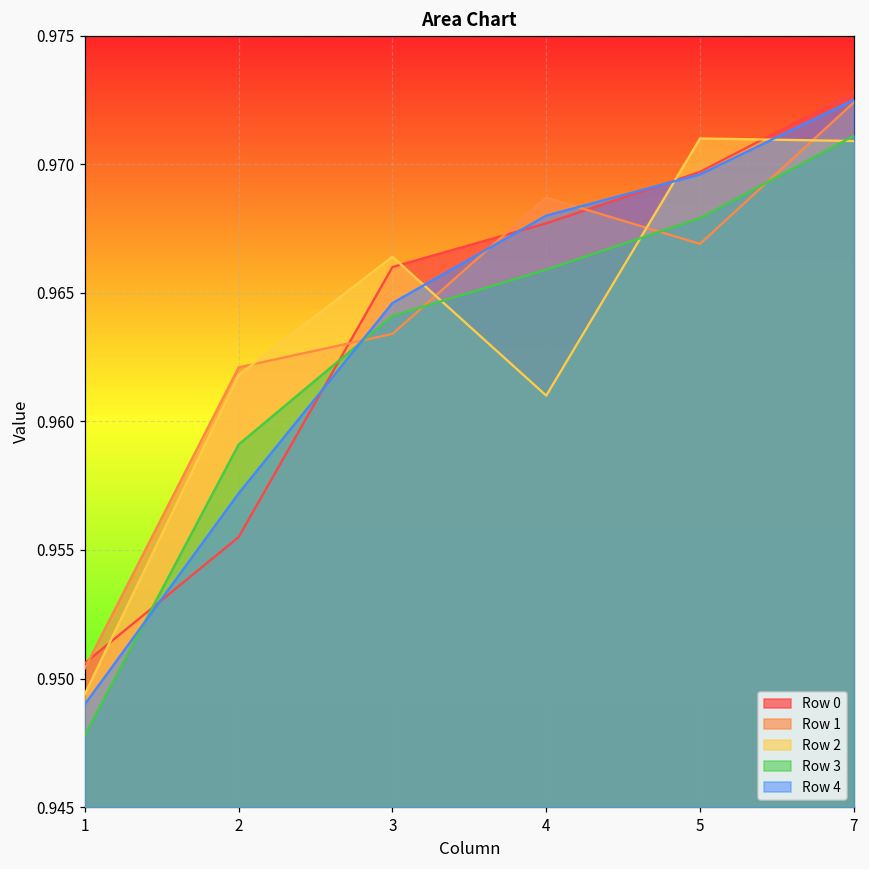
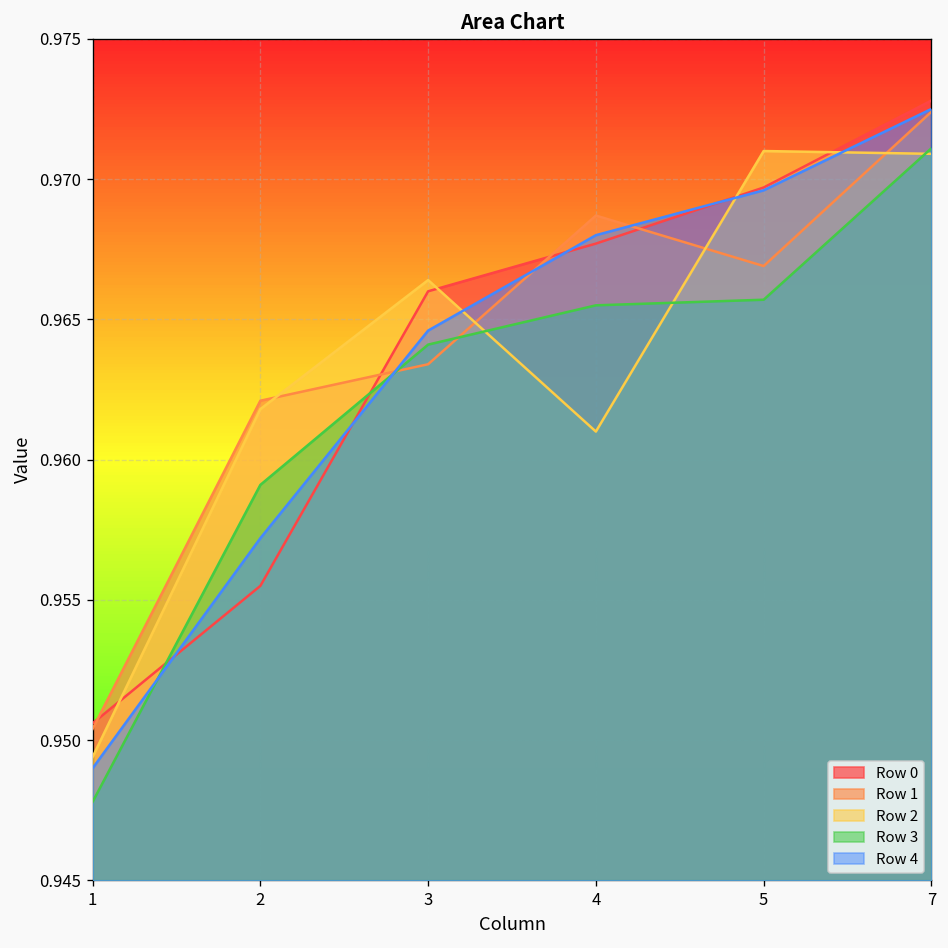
Row 3, 4: 0.9659 -> 0.9655
Row 3, 5: 0.9679 -> 0.9657
